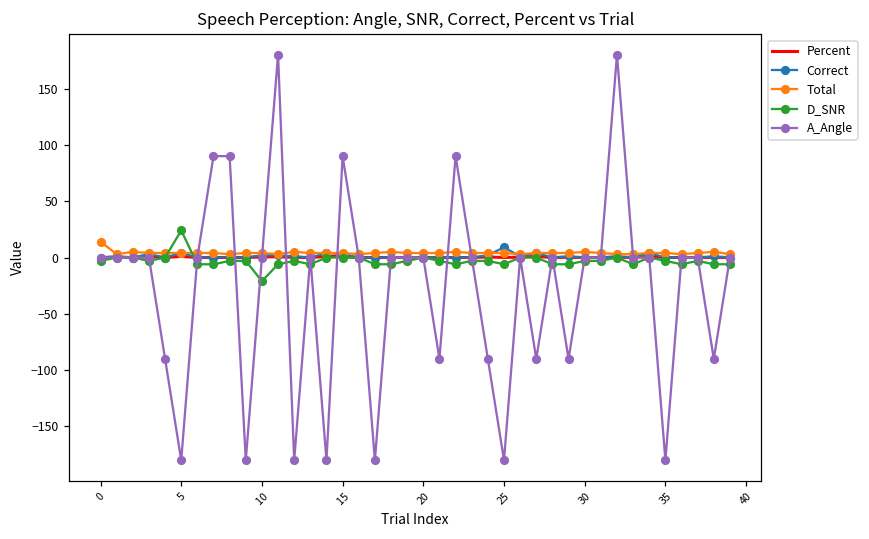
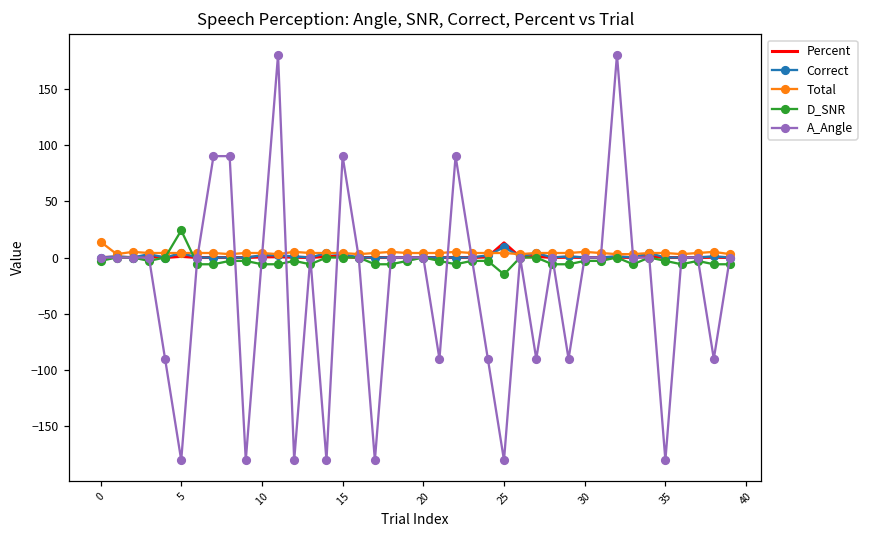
D_SNR, 10: -21 -> -6
Percent, 25: 0 -> 13
D_SNR, 25: -6 -> -15
